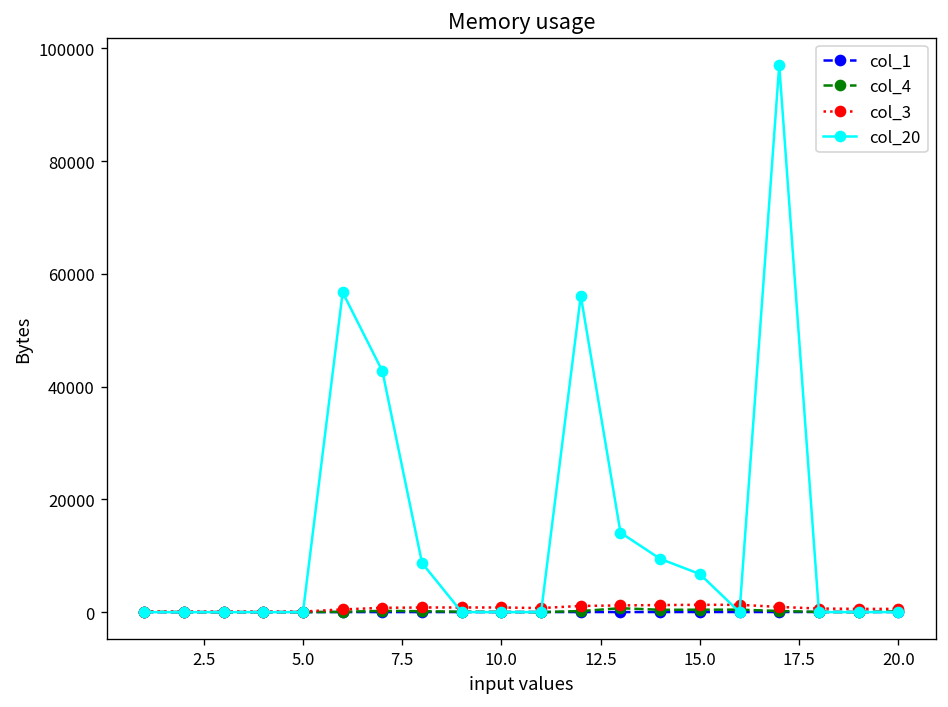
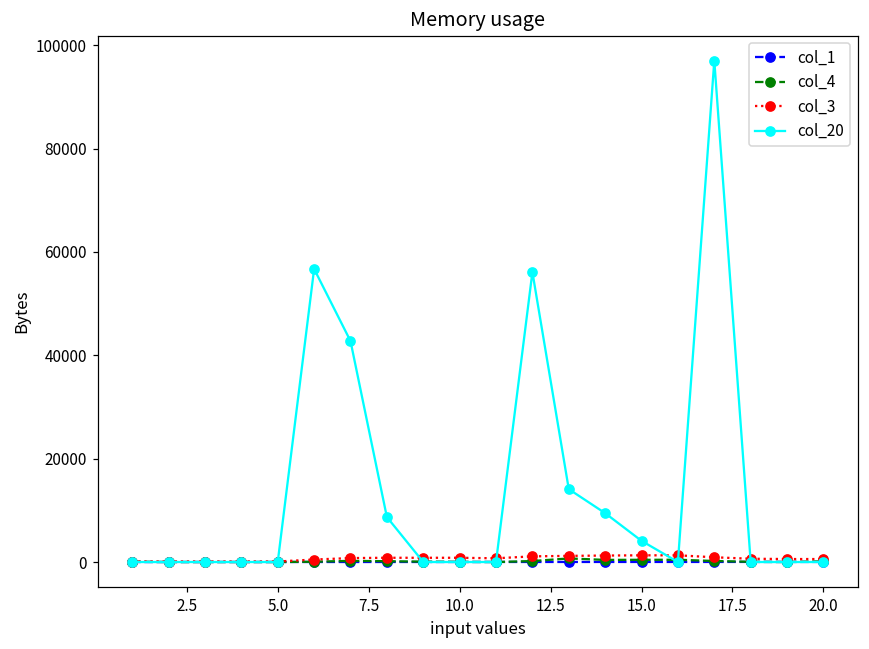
col_20, 15.0: 7000 -> 4000
